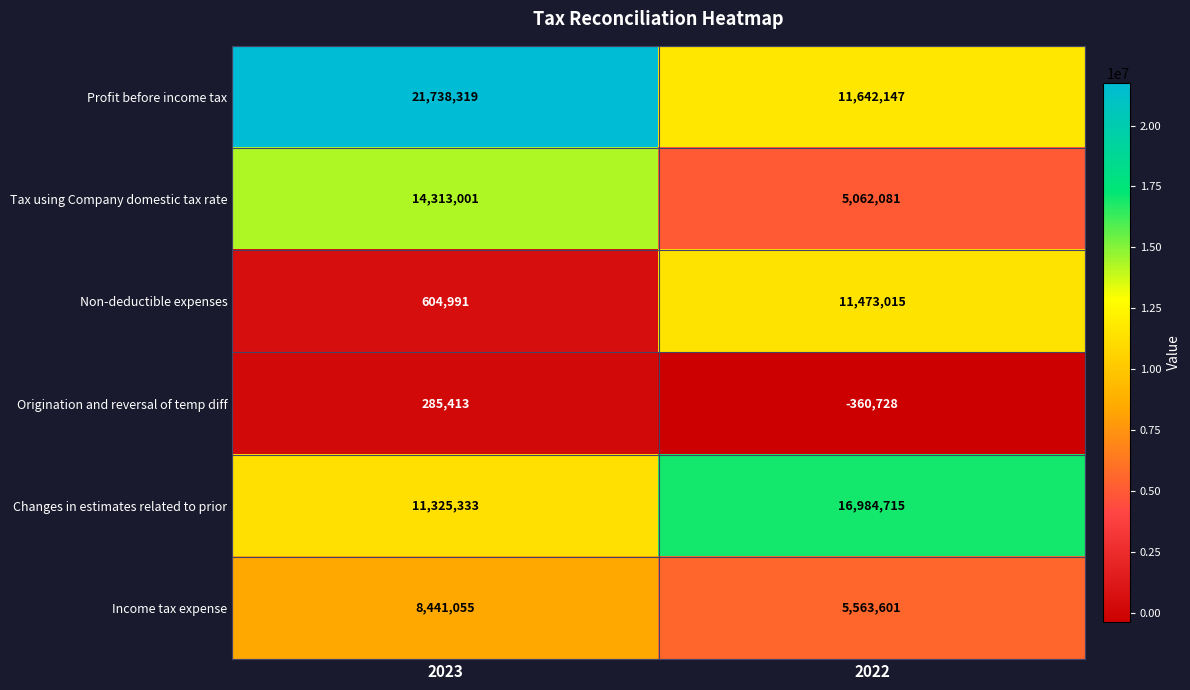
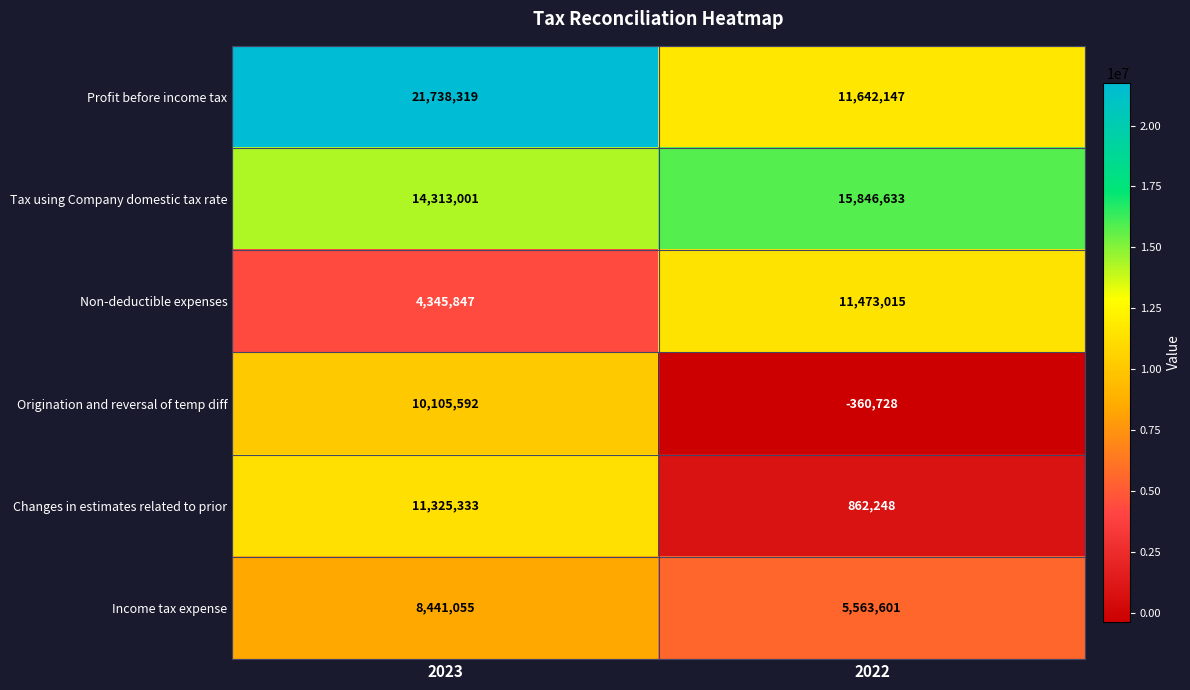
Tax using Company domestic tax rate, 2022: 5,062,081 -> 15,846,633
Non-deductible expenses, 2023: 604,991 -> 4,345,847
Origination and reversal of temp diff, 2023: 285,413 -> 10,105,592
Changes in estimates related to prior, 2022: 16,984,715 -> 862,248
